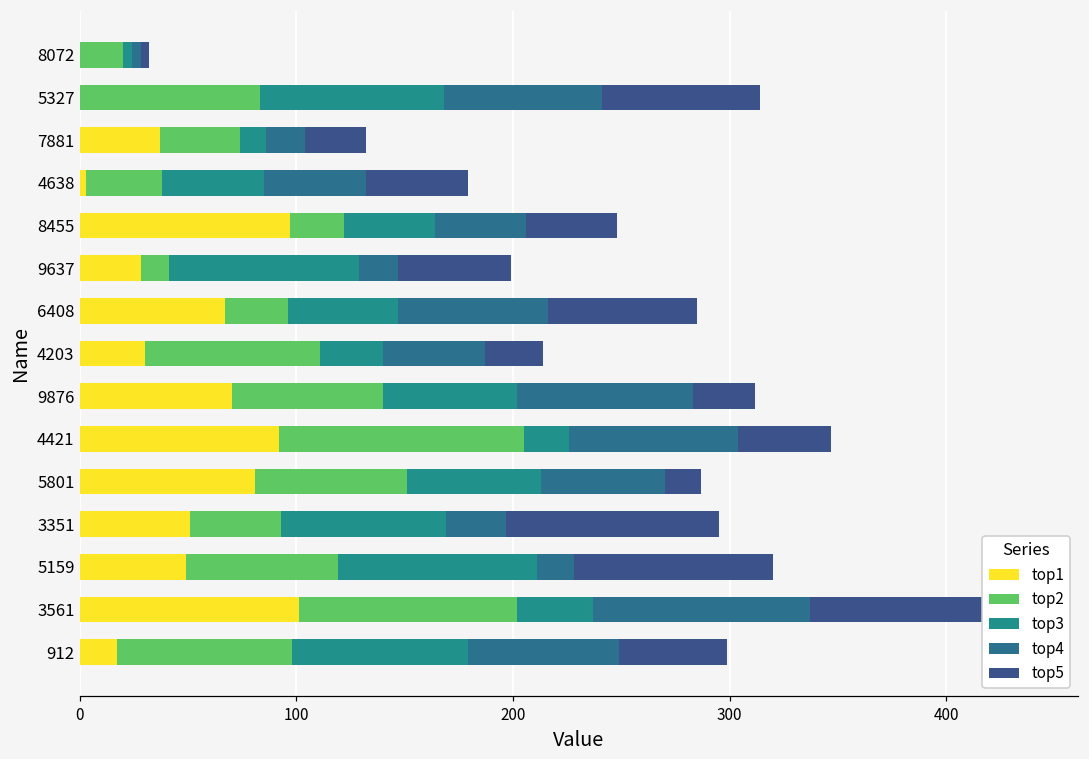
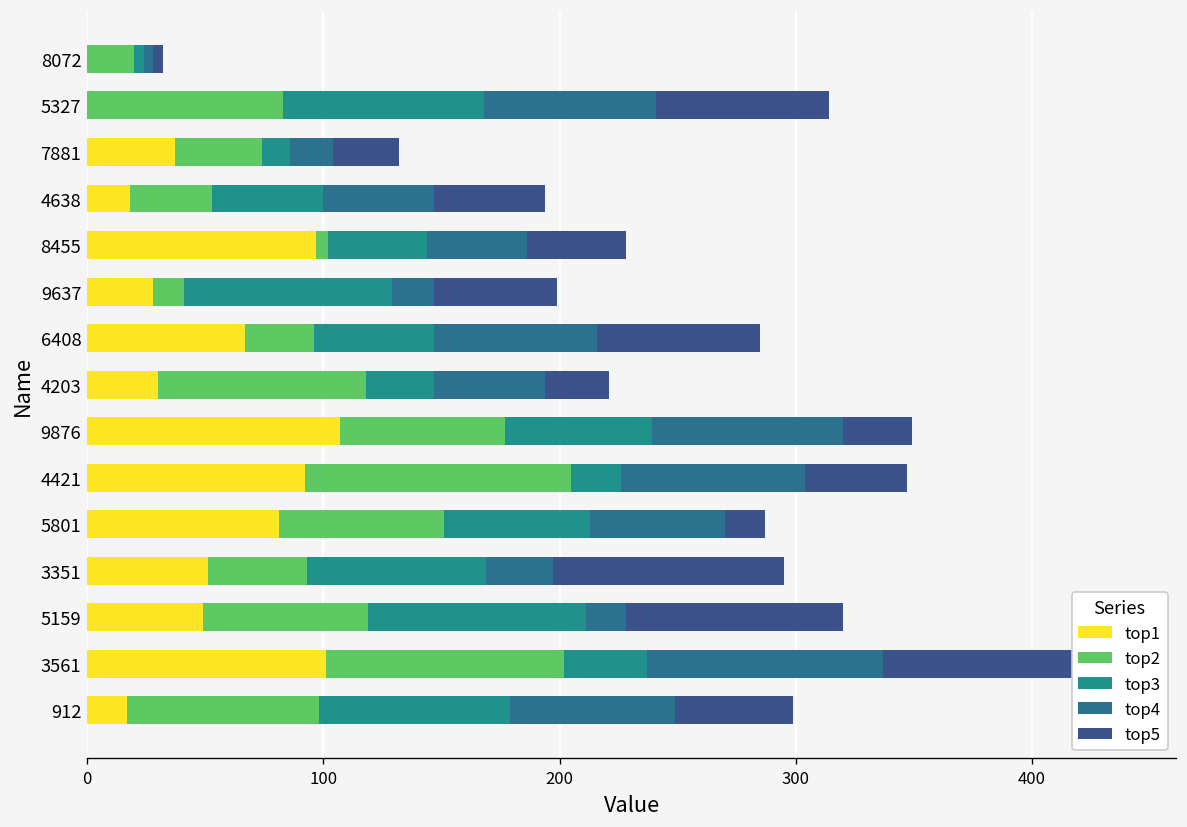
top1, 4638: 3 -> 18
top2, 8455: 25 -> 5
top2, 4203: 81 -> 88
top1, 9876: 70 -> 107
